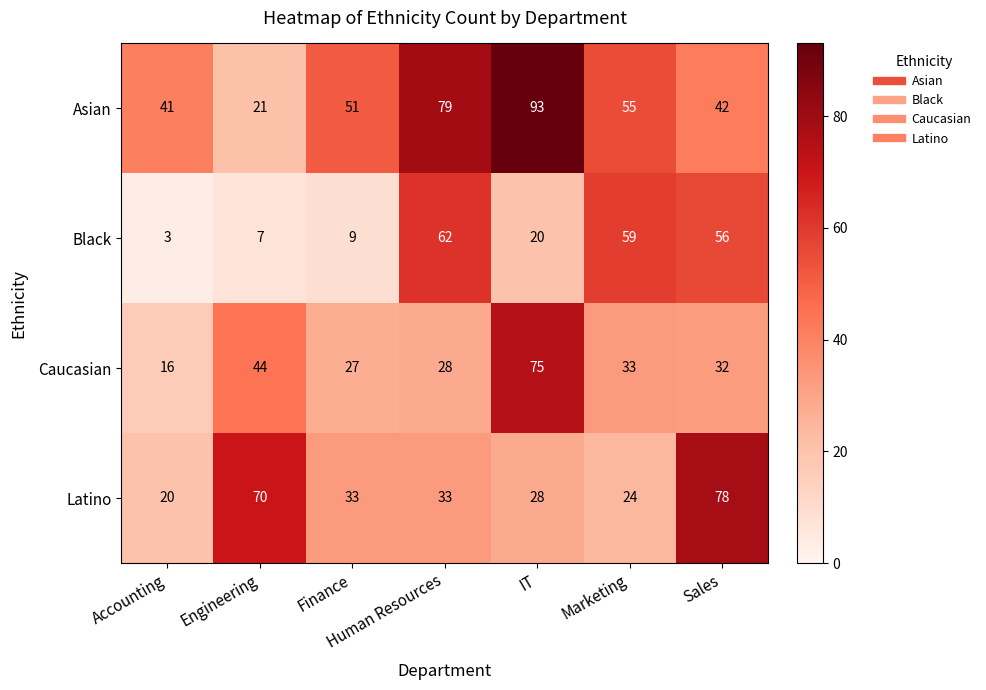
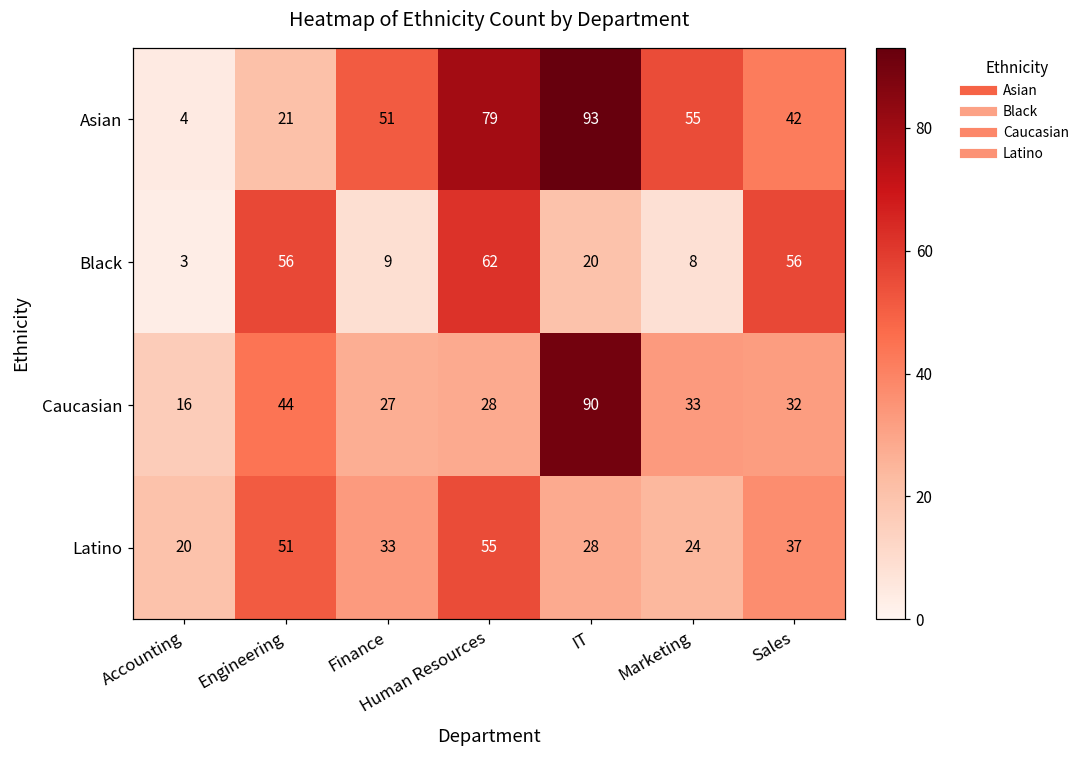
Asian, Accounting: 41 -> 4
Black, Engineering: 7 -> 56
Black, Marketing: 59 -> 8
Caucasian, IT: 75 -> 90
Latino, Engineering: 70 -> 51
Latino, Human Resources: 33 -> 55
Latino, Sales: 78 -> 37
